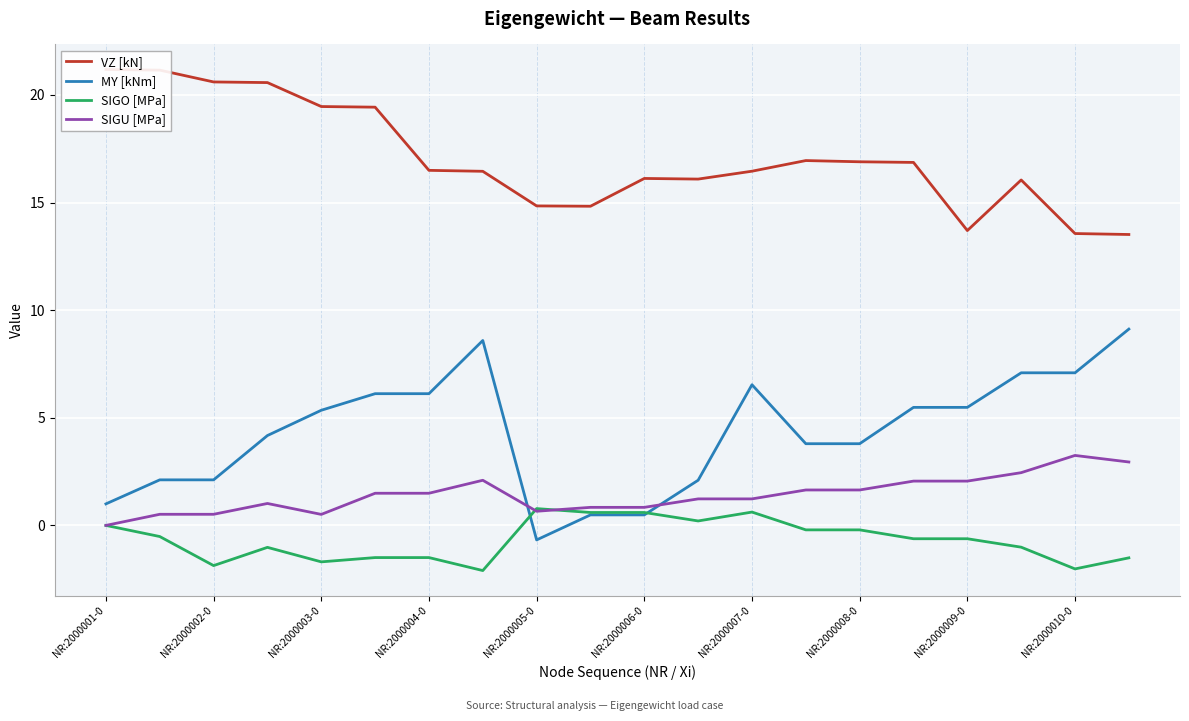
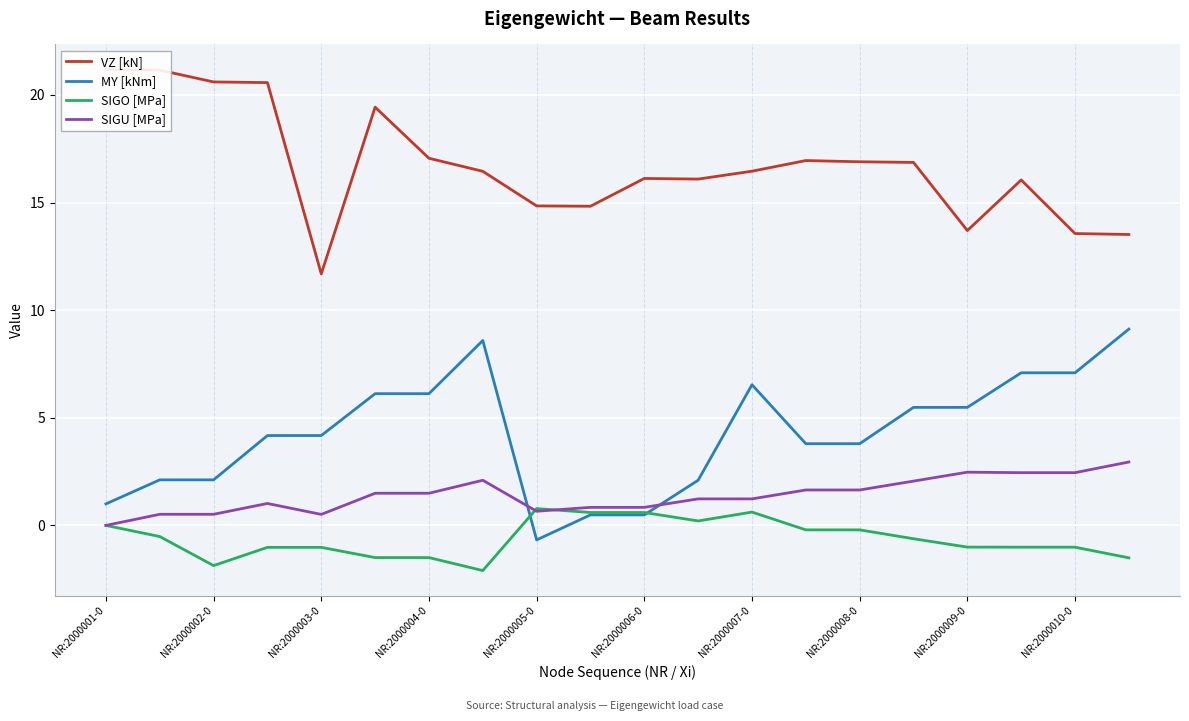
VZ [kN], NR:2000003-0: 19.5 -> 11.7
MY [kNm], NR:2000003-0: 5.3 -> 4.2
SIGO [MPa], NR:2000003-0: -1.7 -> -1.0
VZ [kN], NR:2000004-0: 16.5 -> 17.1
SIGO [MPa], NR:2000009-0: -0.6 -> -1.0
SIGU [MPa], NR:2000009-0: 2.1 -> 2.5
SIGO [MPa], NR:2000010-0: -2.0 -> -1.0
SIGU [MPa], NR:2000010-0: 3.3 -> 2.5
